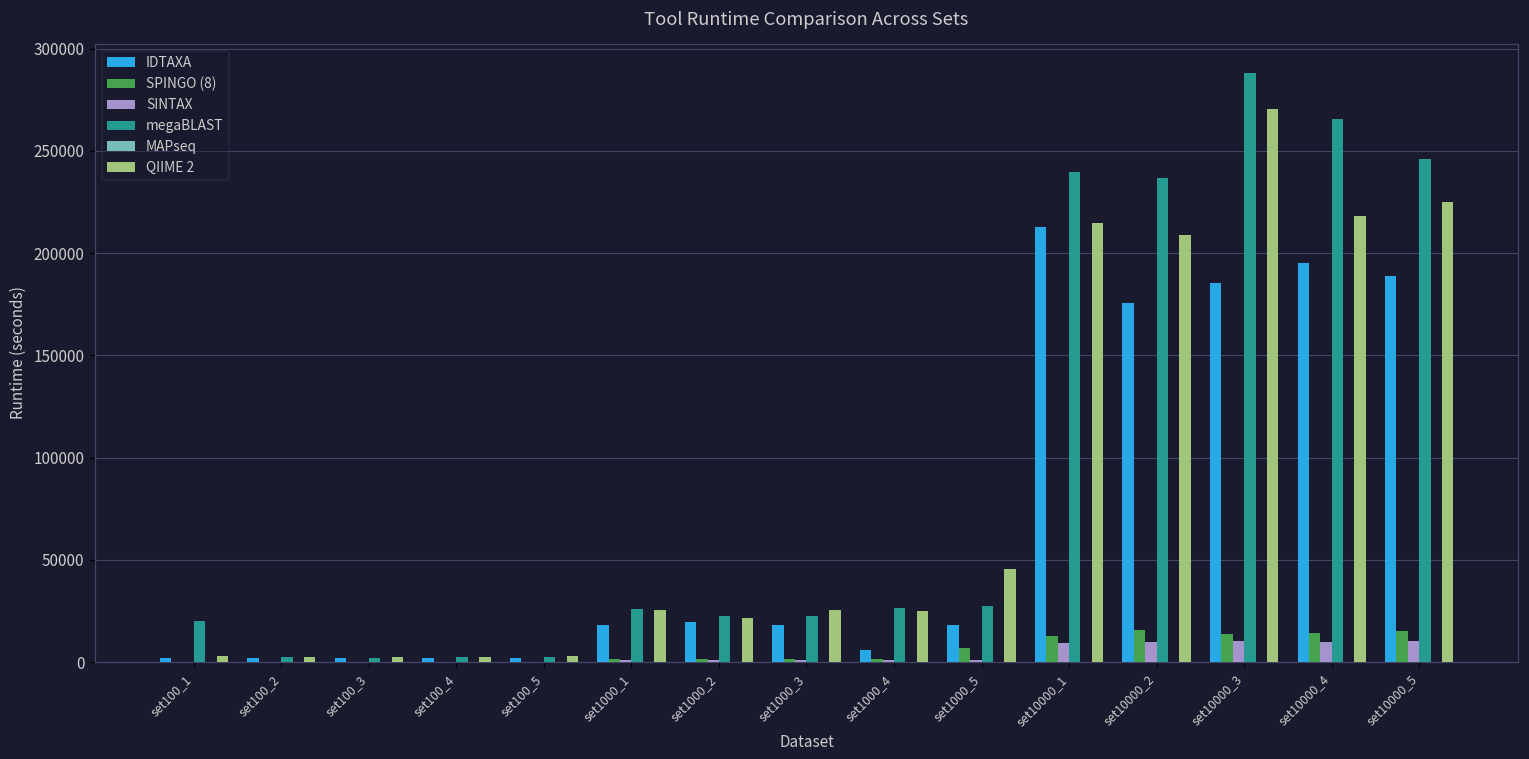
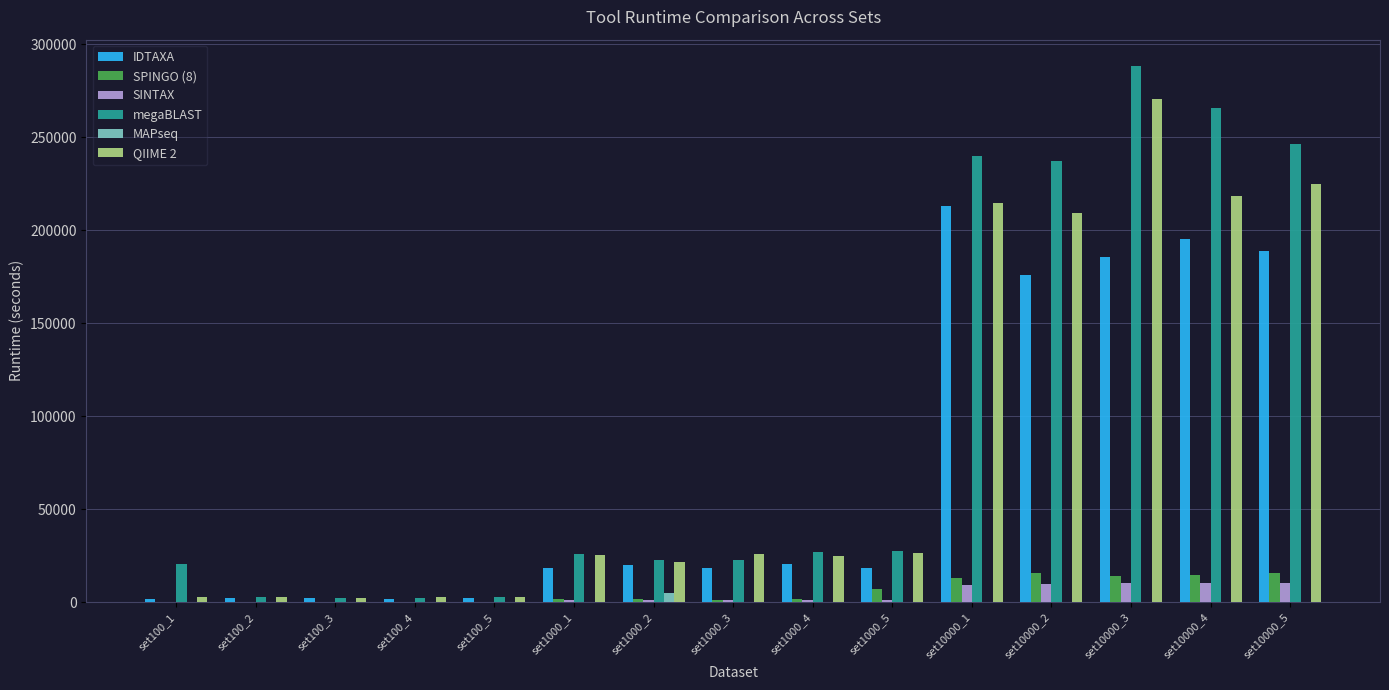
MAPseq, set1000_2: 0 -> 5000
IDTAXA, set1000_4: 6000 -> 20000
QIIME 2, set1000_5: 45000 -> 26000
